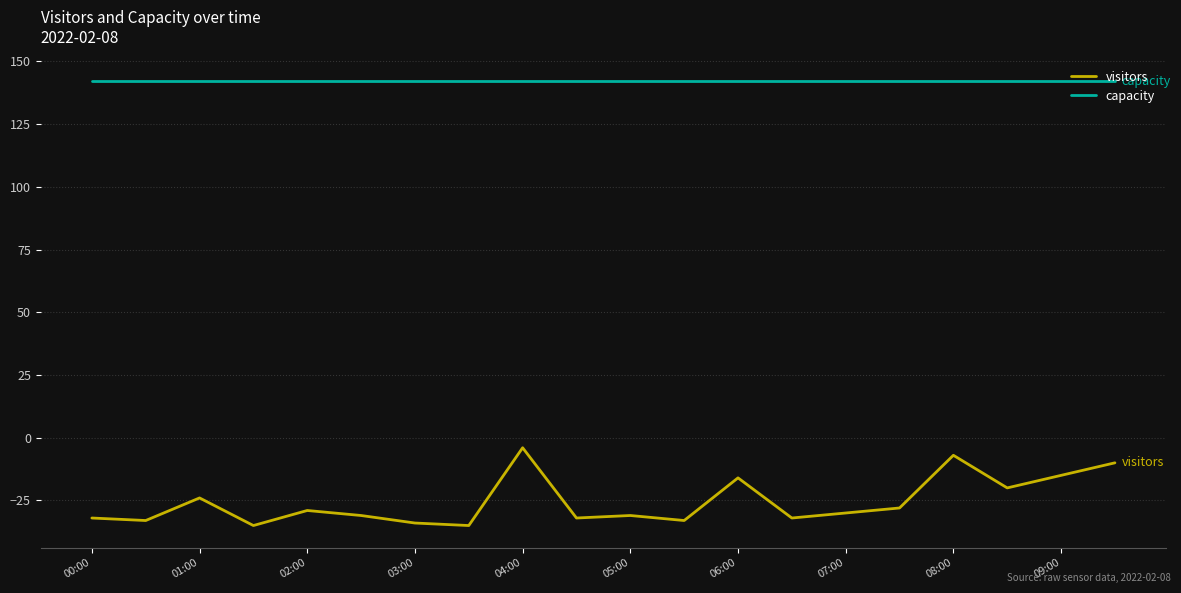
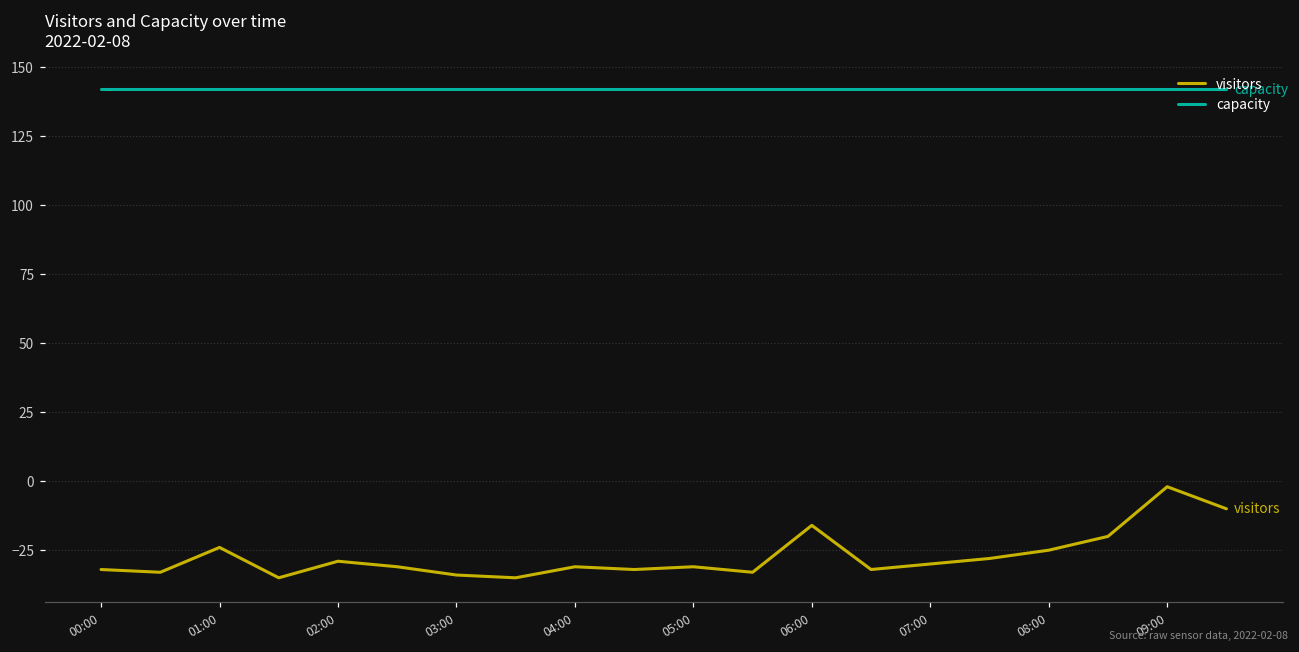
visitors, 04:00: -4 -> -31
visitors, 08:00: -7 -> -25
visitors, 09:00: -15 -> -2
